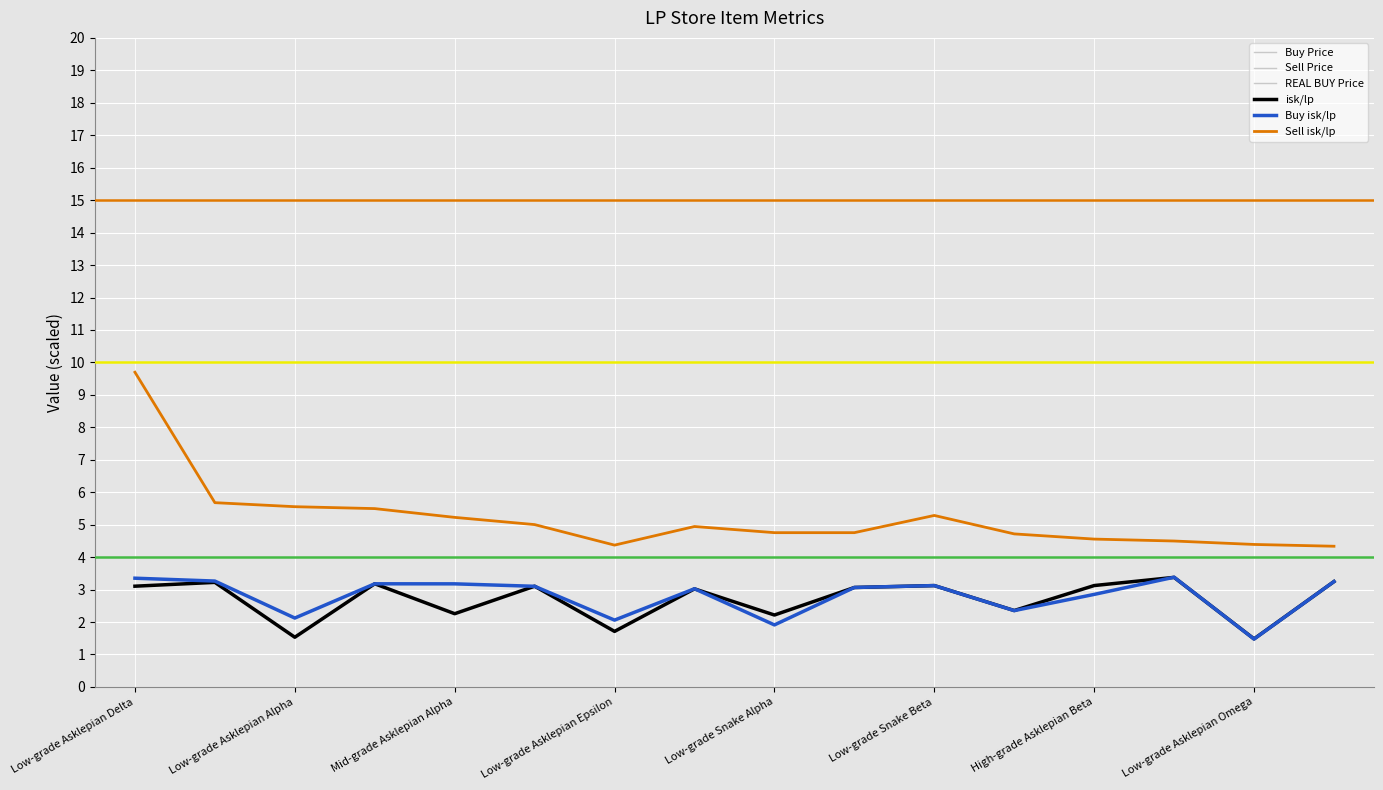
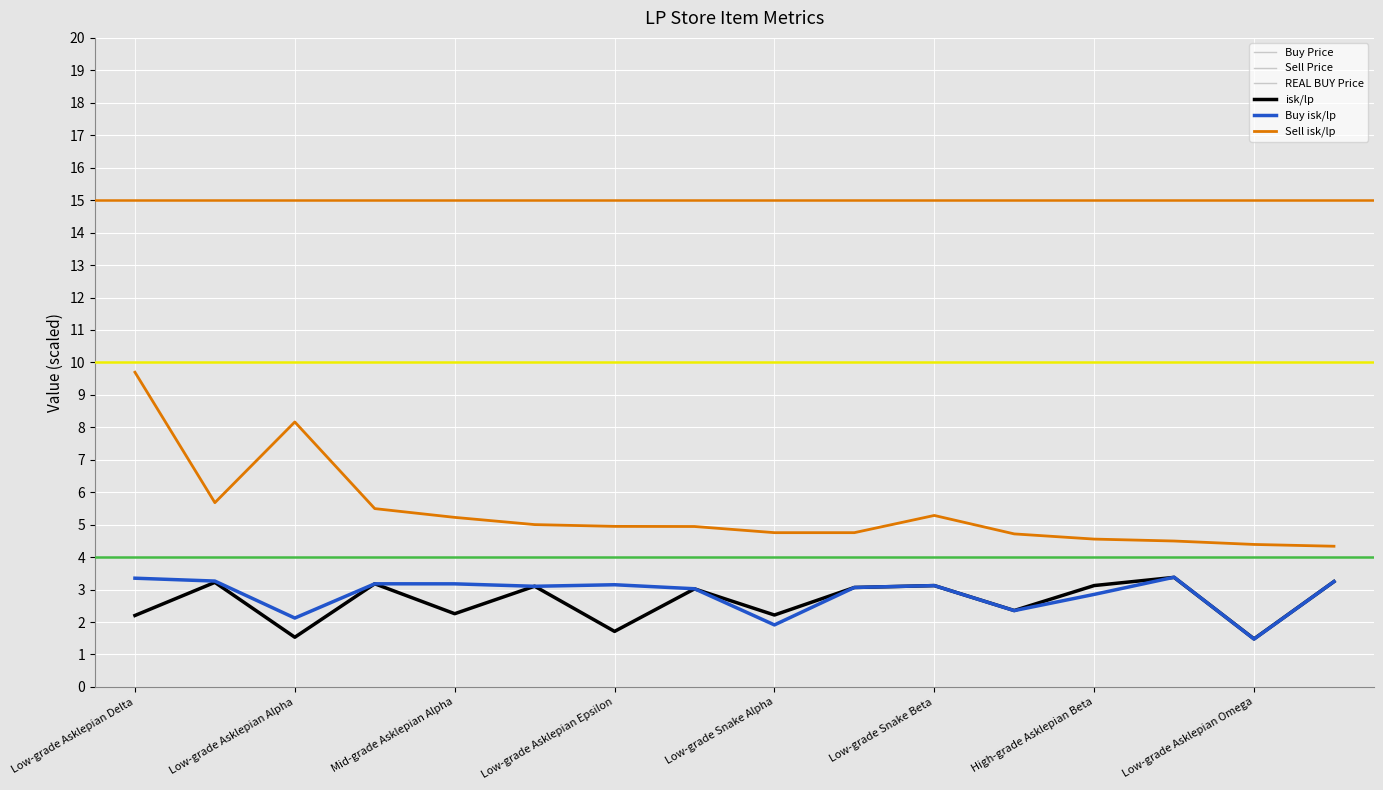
isk/lp, Low-grade Asklepian Delta: 3.1 -> 2.2
Sell isk/lp, Low-grade Asklepian Alpha: 5.6 -> 8.2
Buy isk/lp, Low-grade Asklepian Epsilon: 2.1 -> 3.1
Sell isk/lp, Low-grade Asklepian Epsilon: 4.4 -> 4.9
